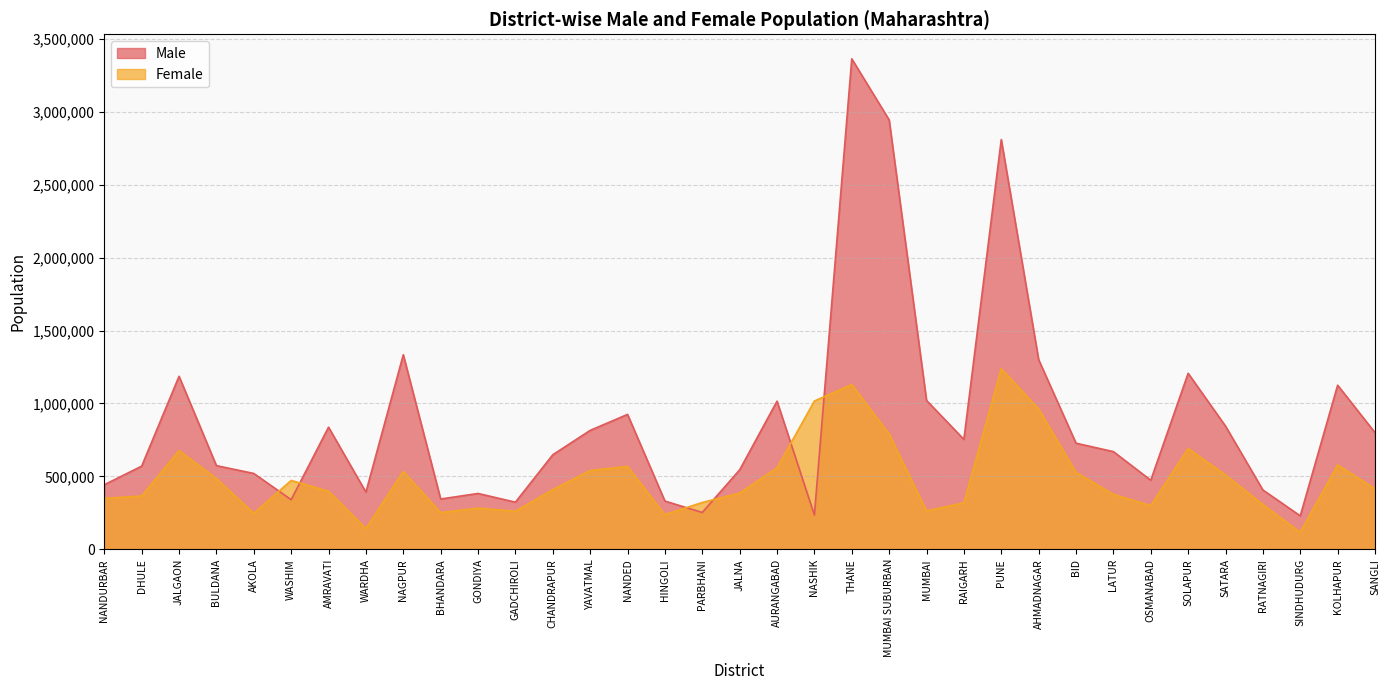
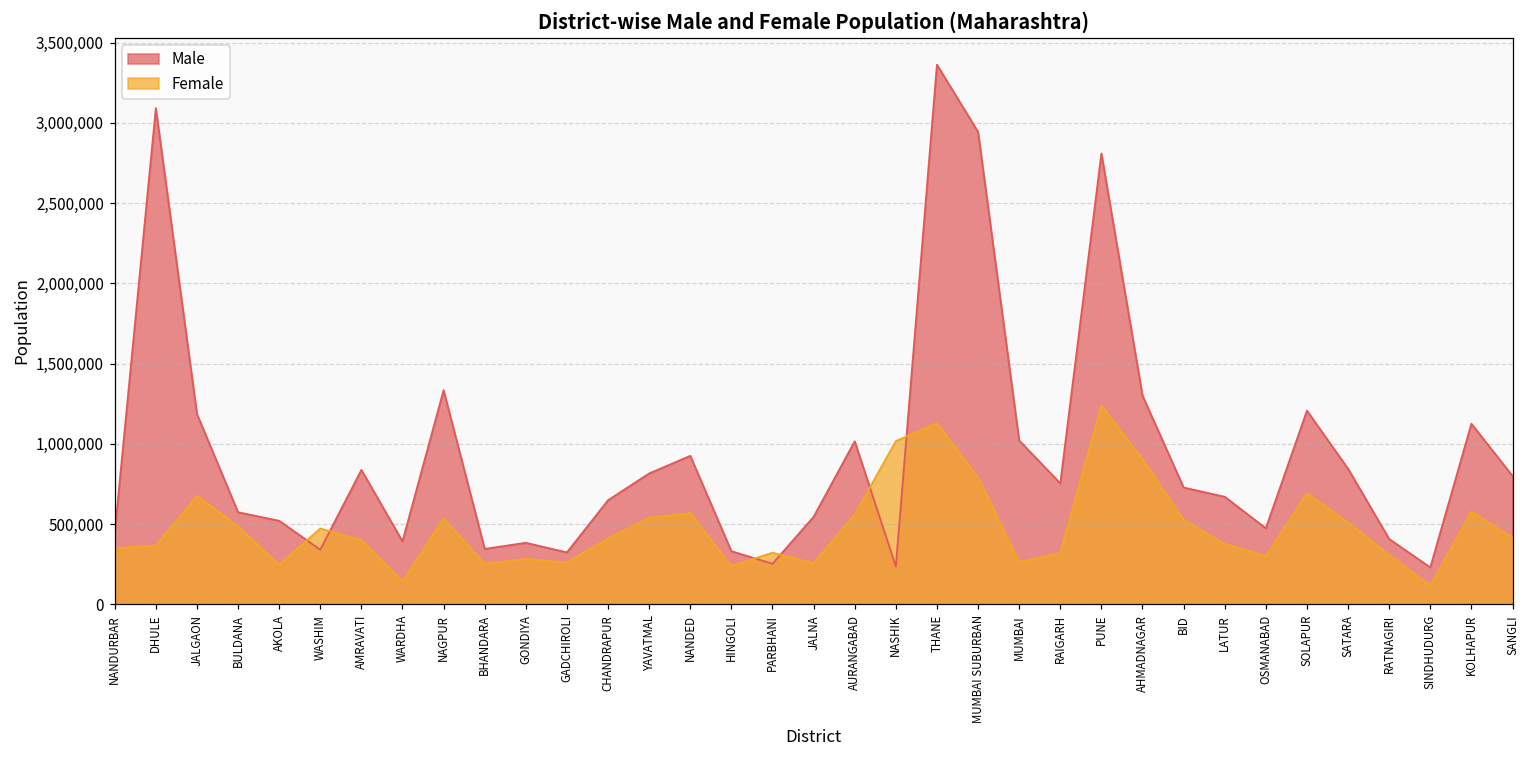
Male, DHULE: 570,000 -> 3,090,000
Female, JALNA: 390,000 -> 260,000
Female, AHMADNAGAR: 960,000 -> 900,000
